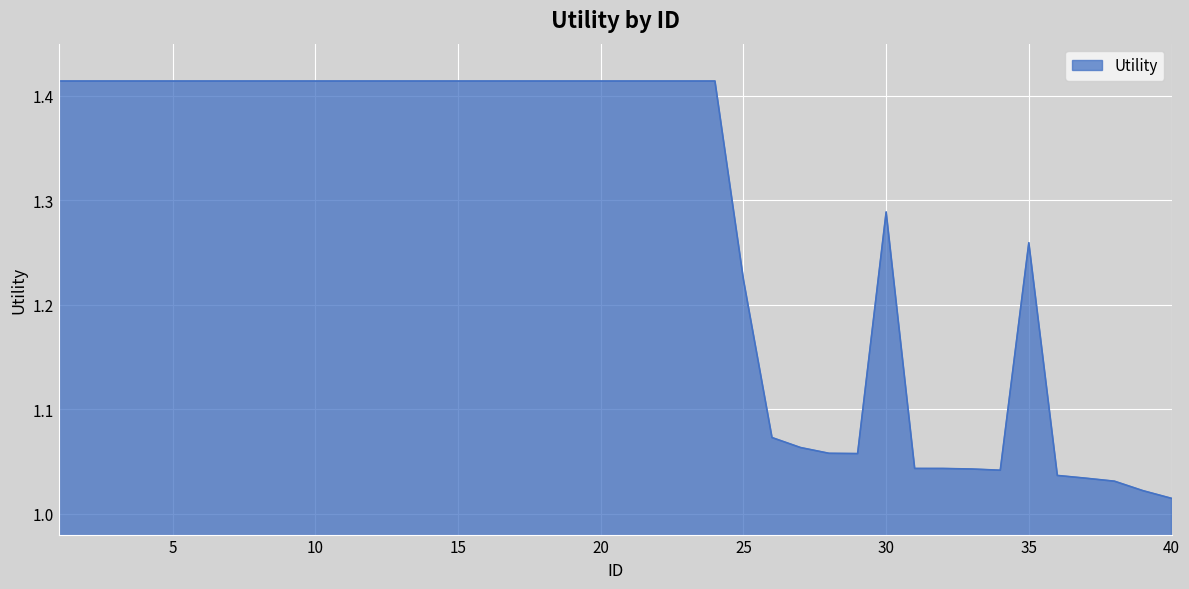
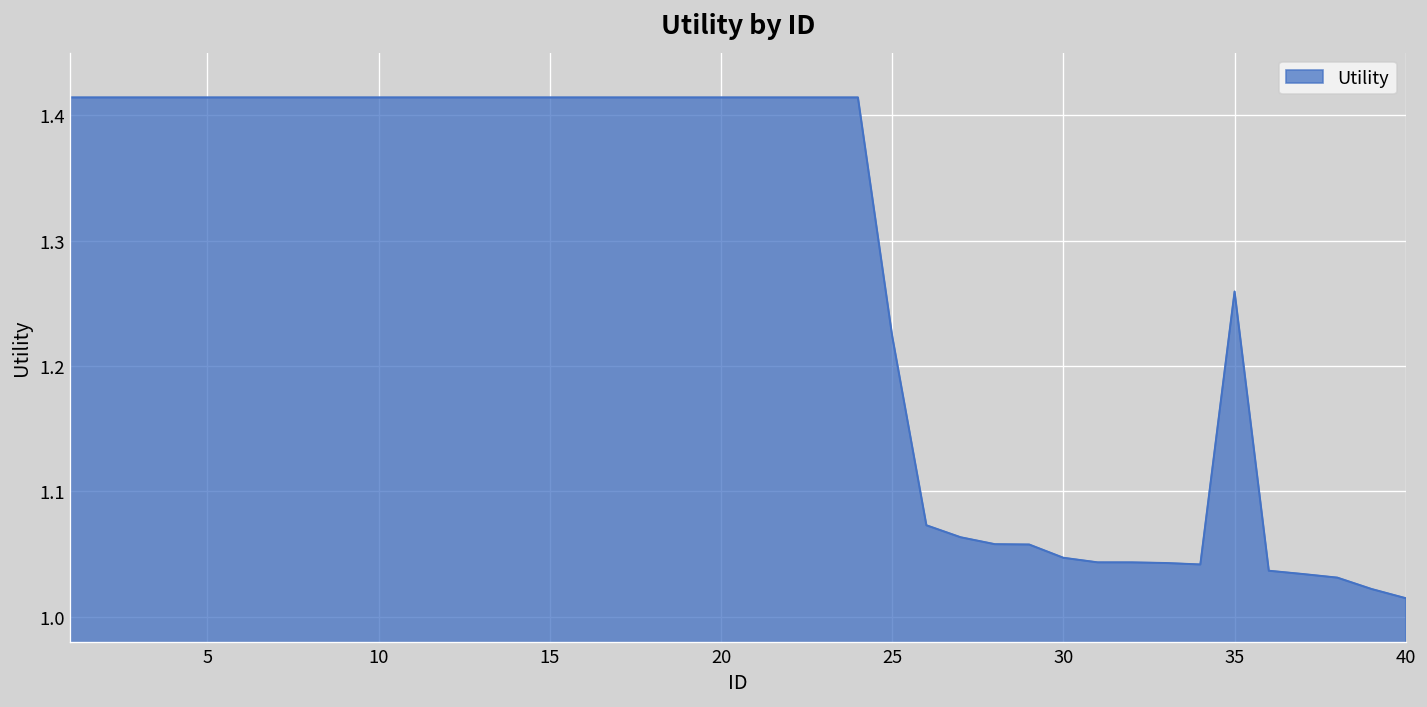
30: 1.289 -> 1.047
